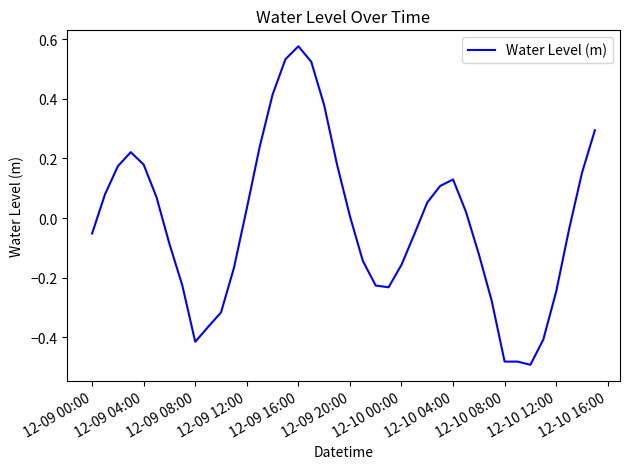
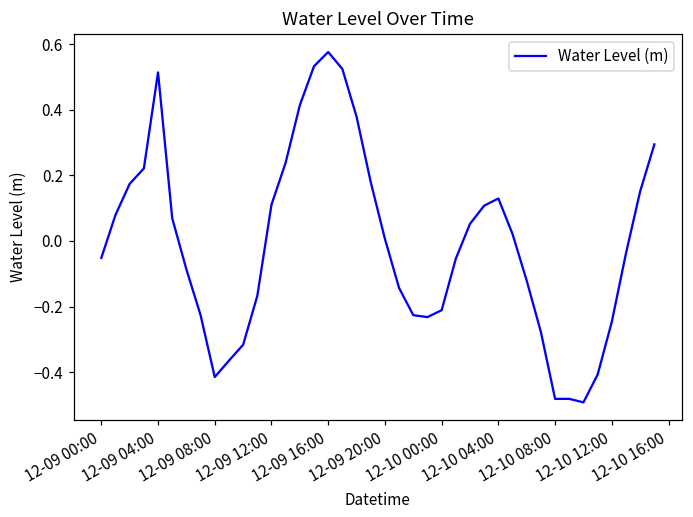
12-09 04:00: 0.18 -> 0.51
12-09 12:00: 0.03 -> 0.11
12-10 00:00: -0.16 -> -0.21
